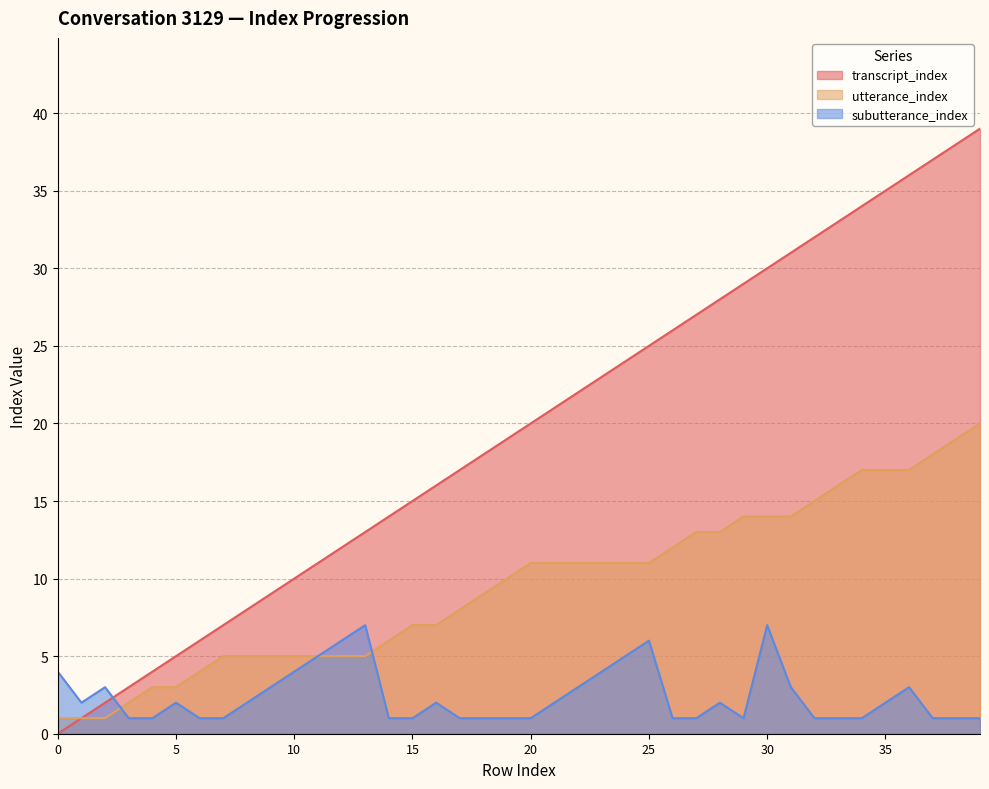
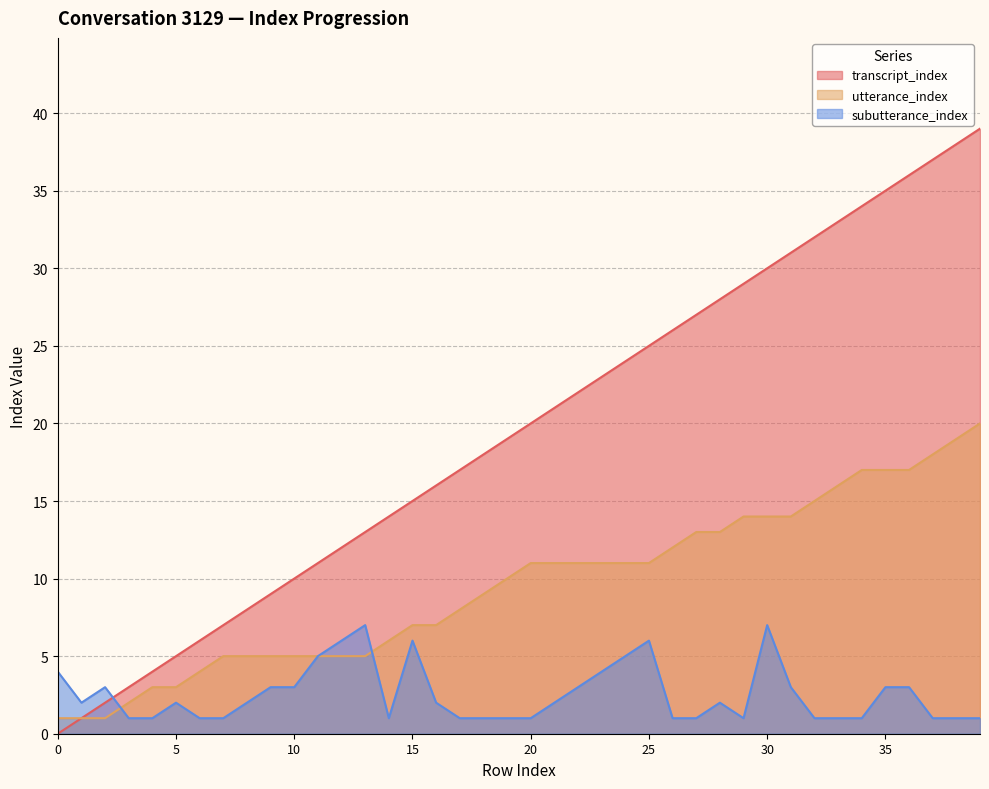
subutterance_index, 10: 4 -> 3
subutterance_index, 15: 1 -> 6
subutterance_index, 35: 2 -> 3
